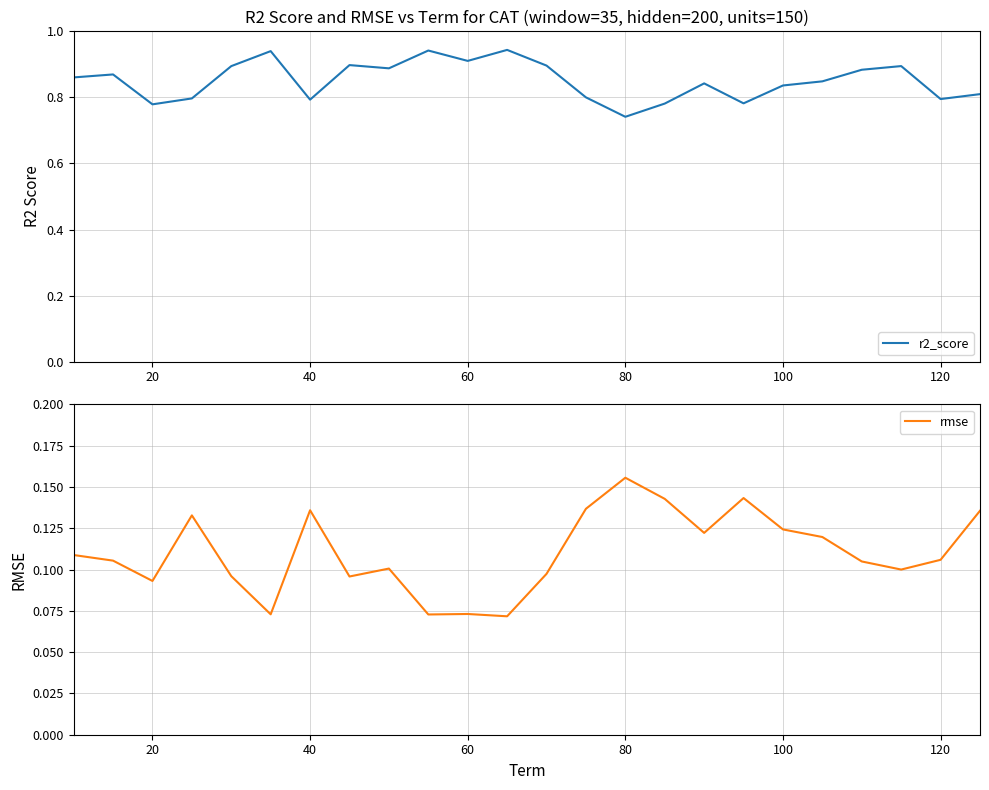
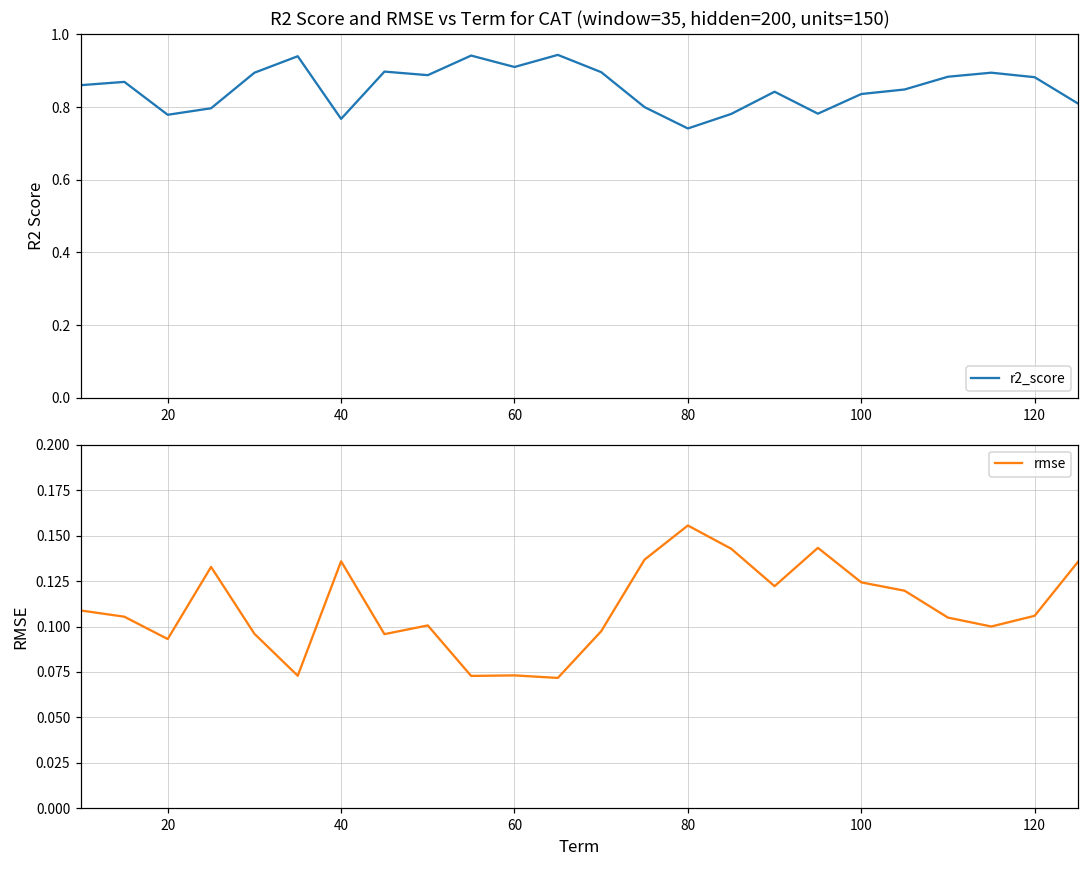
R2 Score and RMSE vs Term for CAT (window=35, hidden=200, units=150), 40: 0.79 -> 0.77
R2 Score and RMSE vs Term for CAT (window=35, hidden=200, units=150), 120: 0.80 -> 0.88
